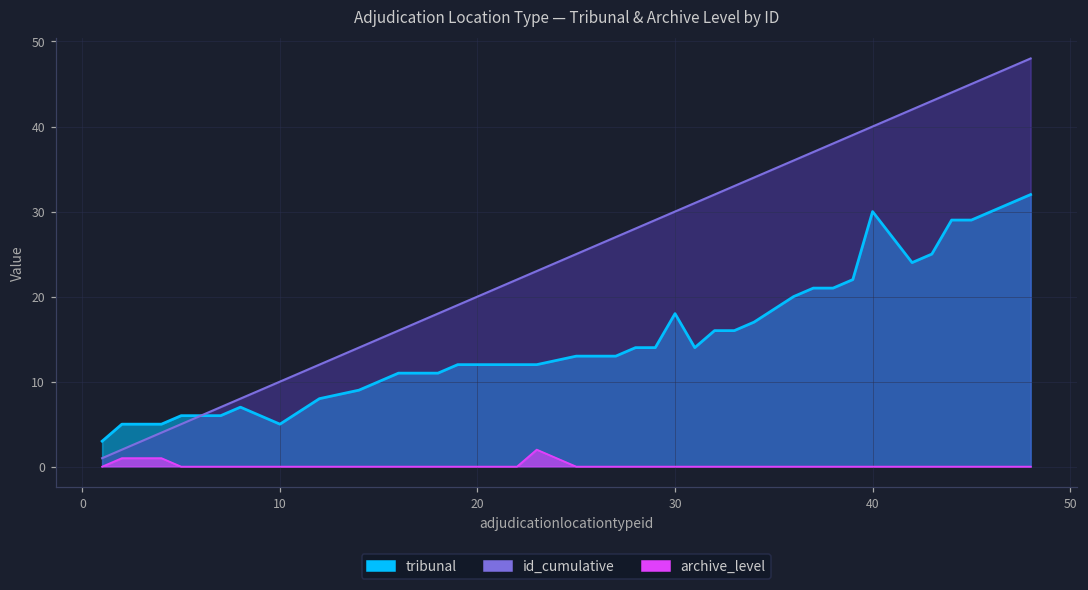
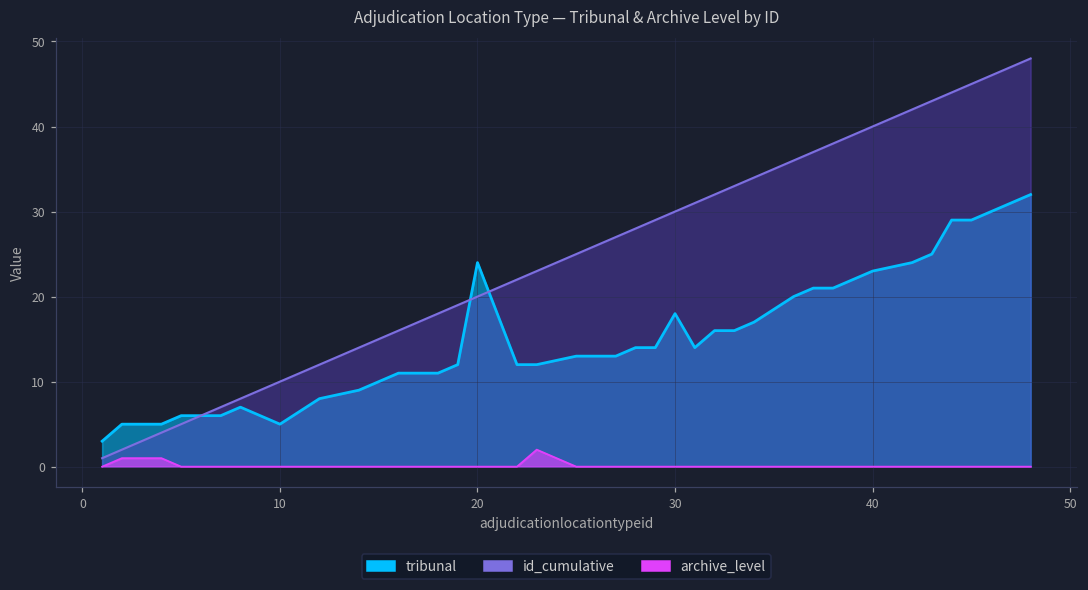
tribunal, 20: 12 -> 24
tribunal, 40: 30 -> 23
